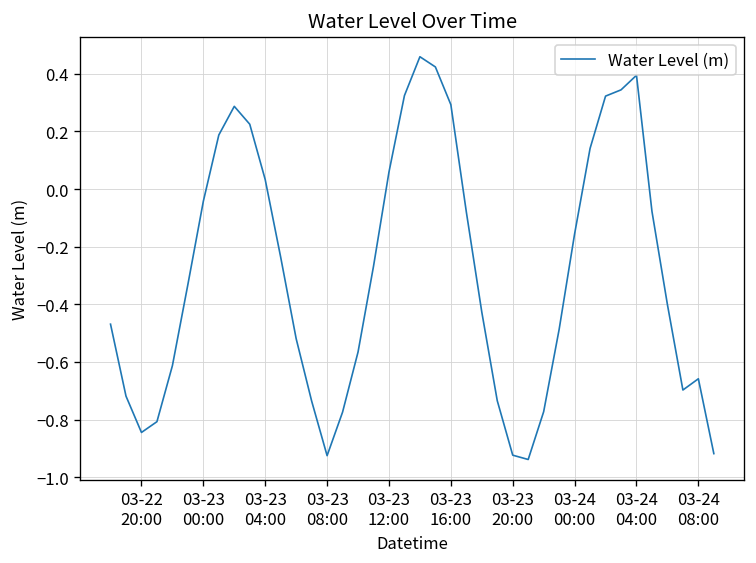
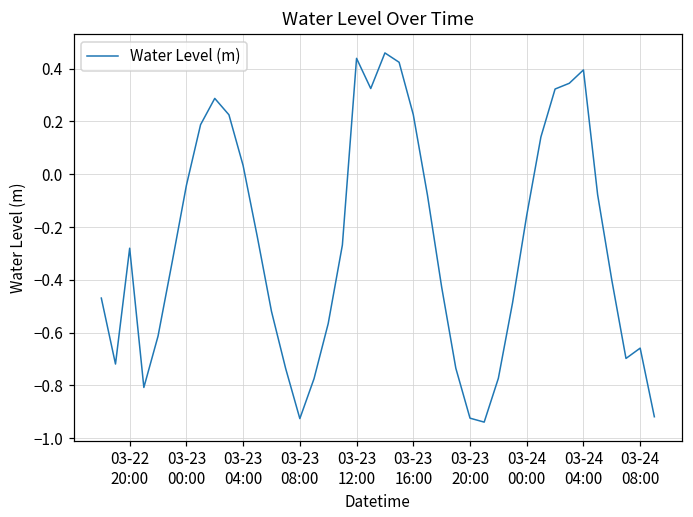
03-22 20:00: -0.84 -> -0.28
03-23 12:00: 0.06 -> 0.44
03-23 16:00: 0.29 -> 0.23
